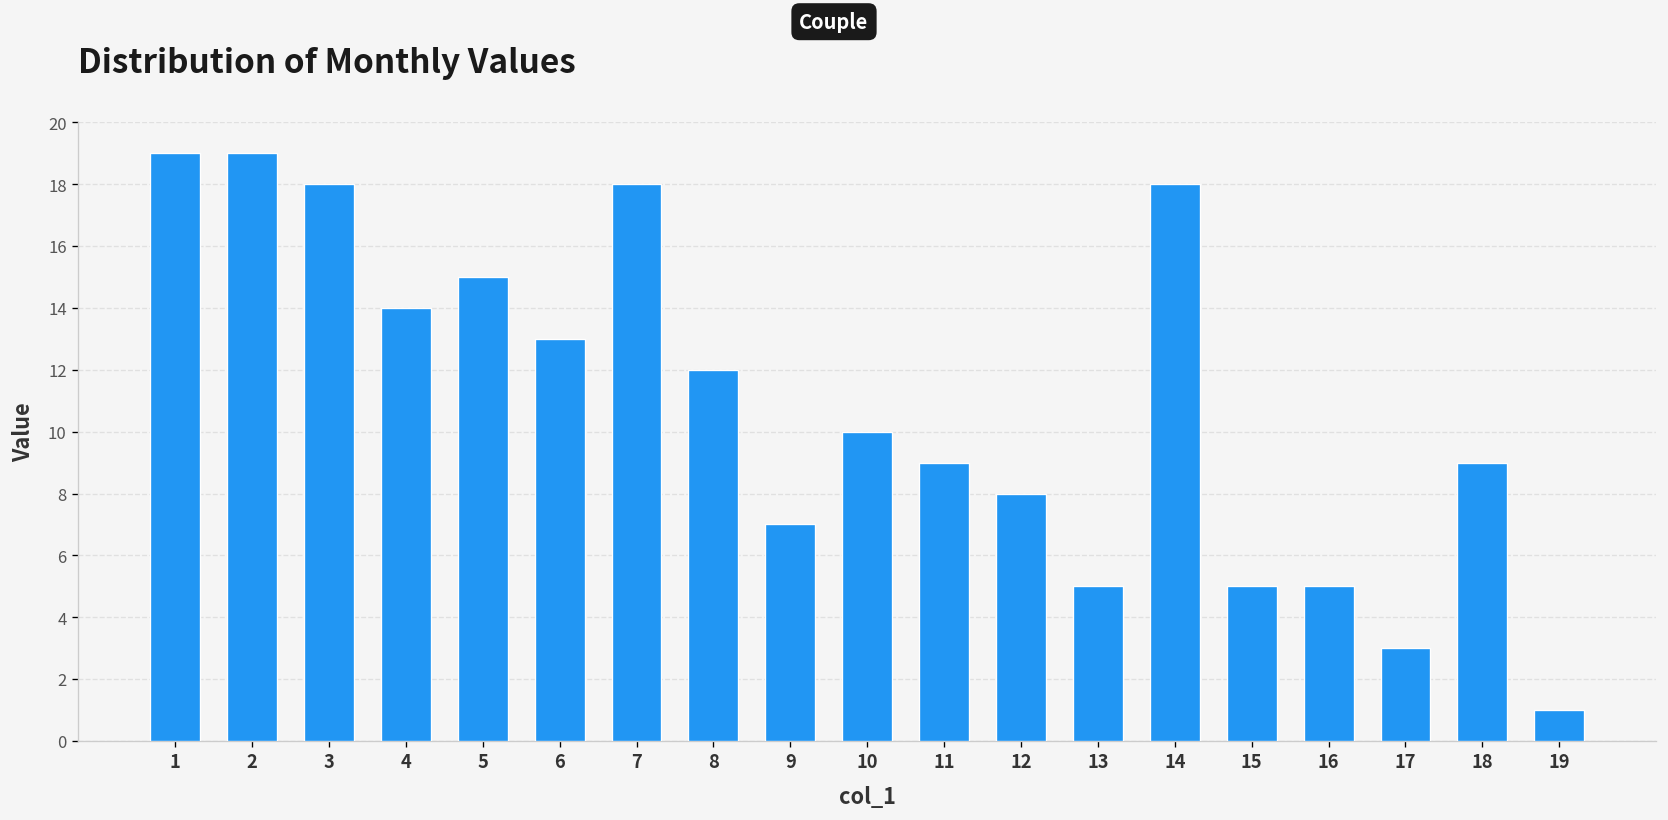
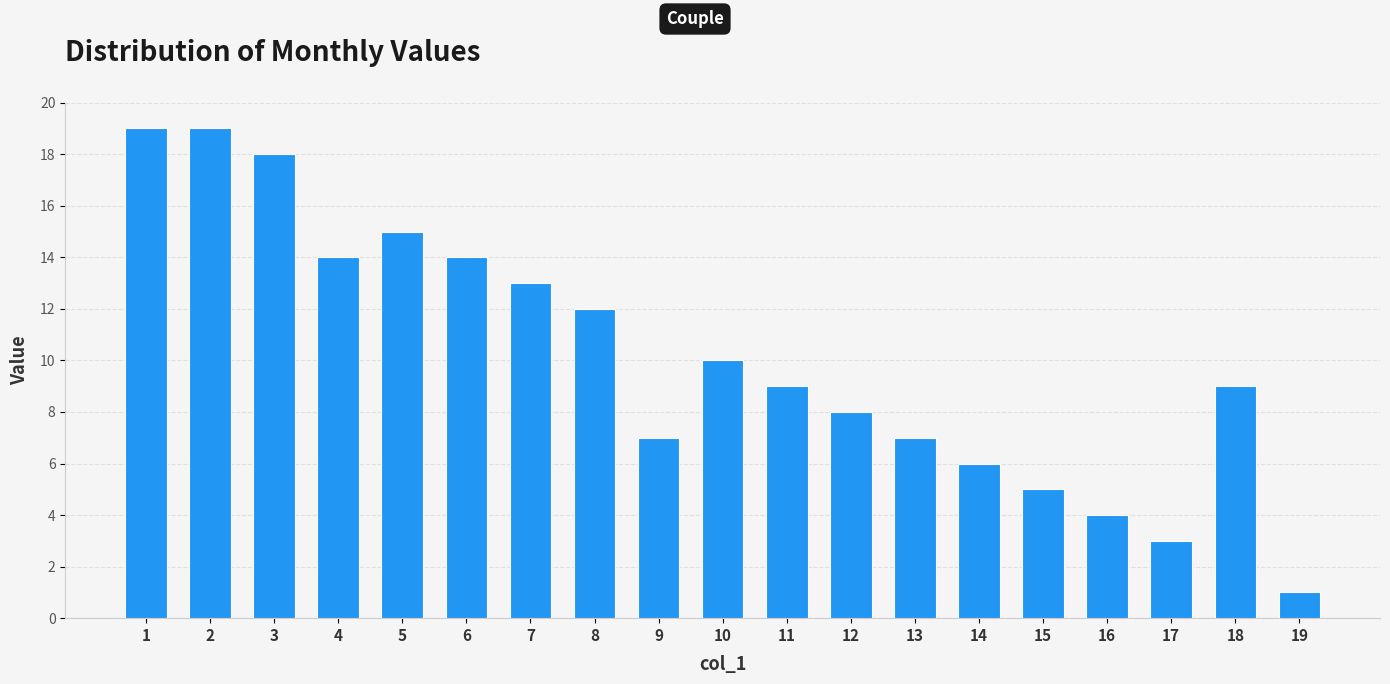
6: 13 -> 14
7: 18 -> 13
13: 5 -> 7
14: 18 -> 6
16: 5 -> 4
